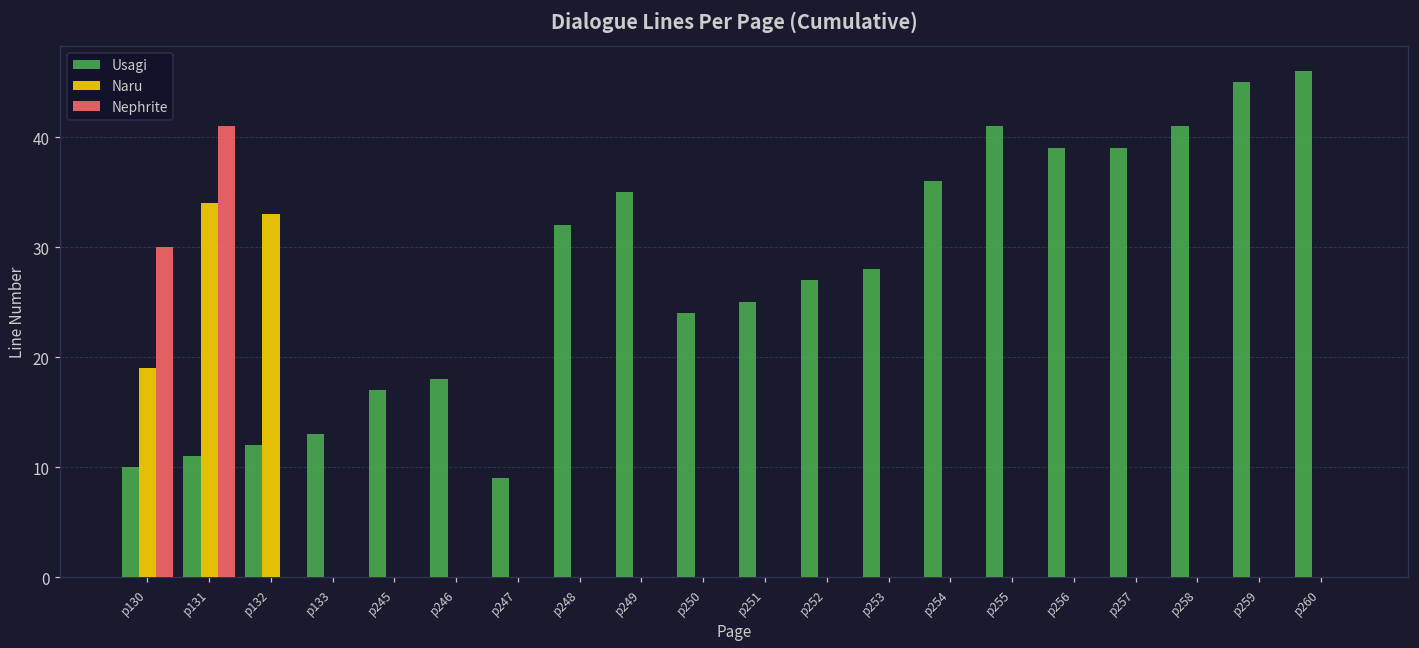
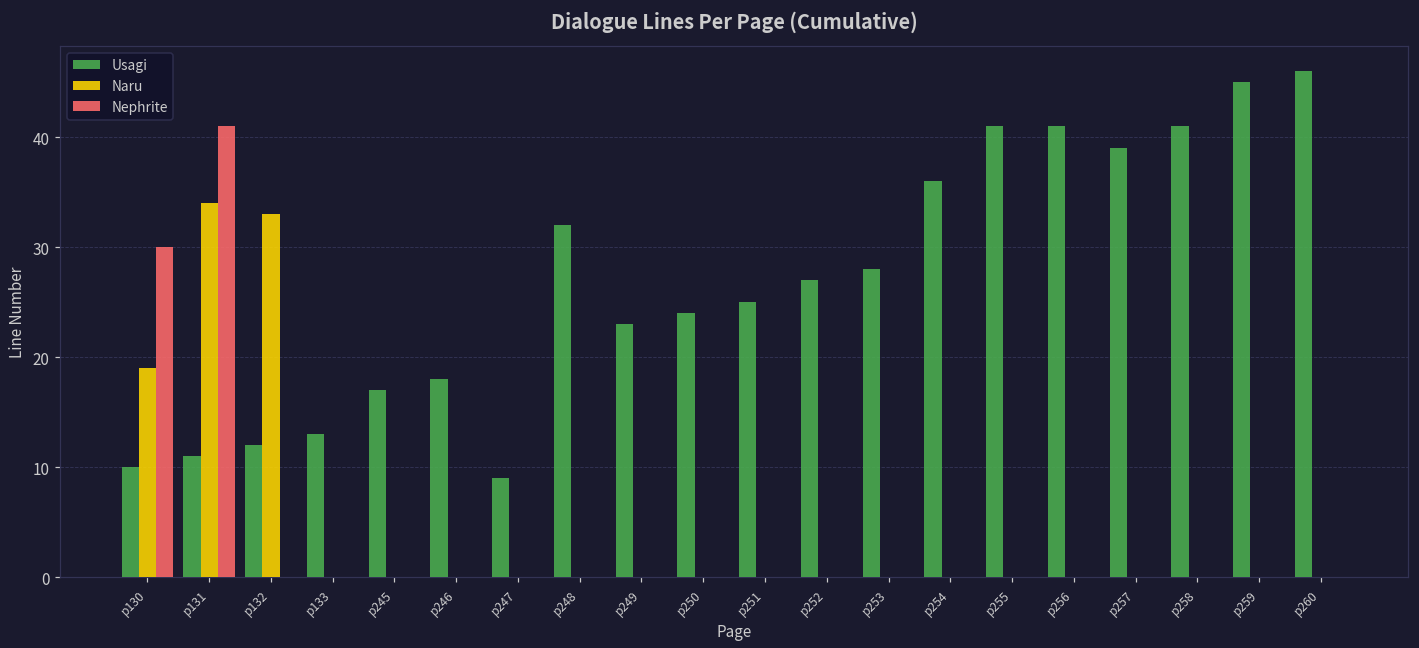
Usagi, p249: 35 -> 23
Usagi, p256: 39 -> 41
